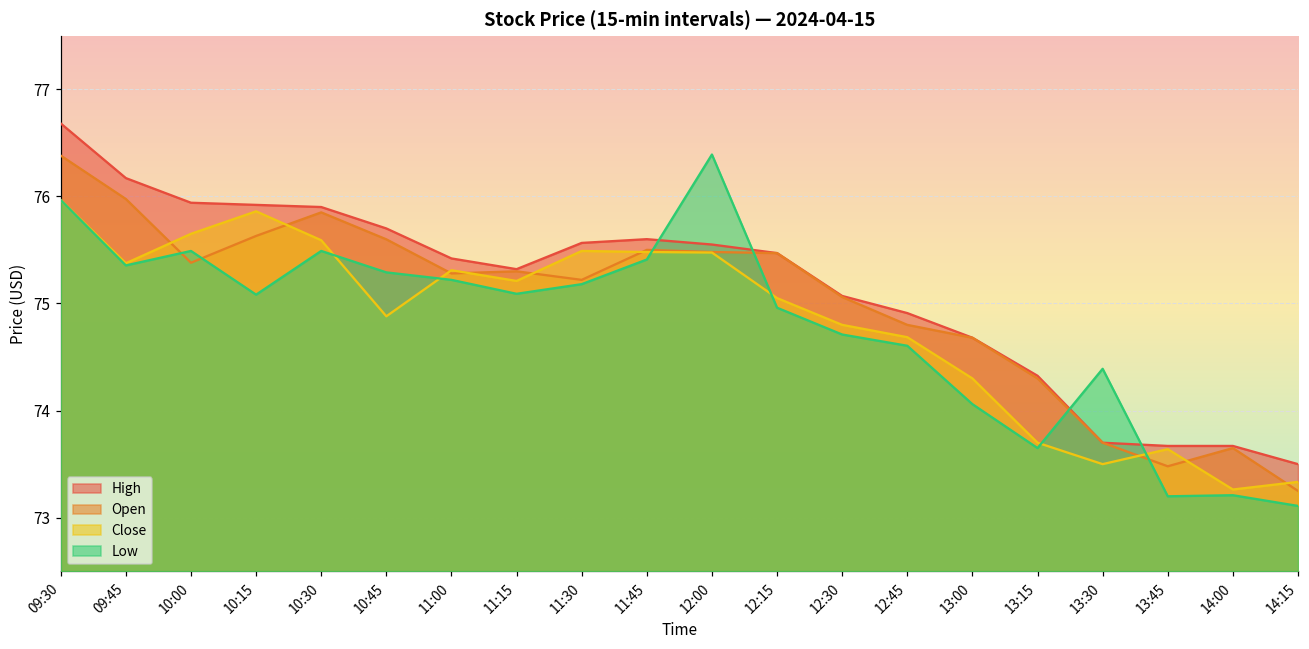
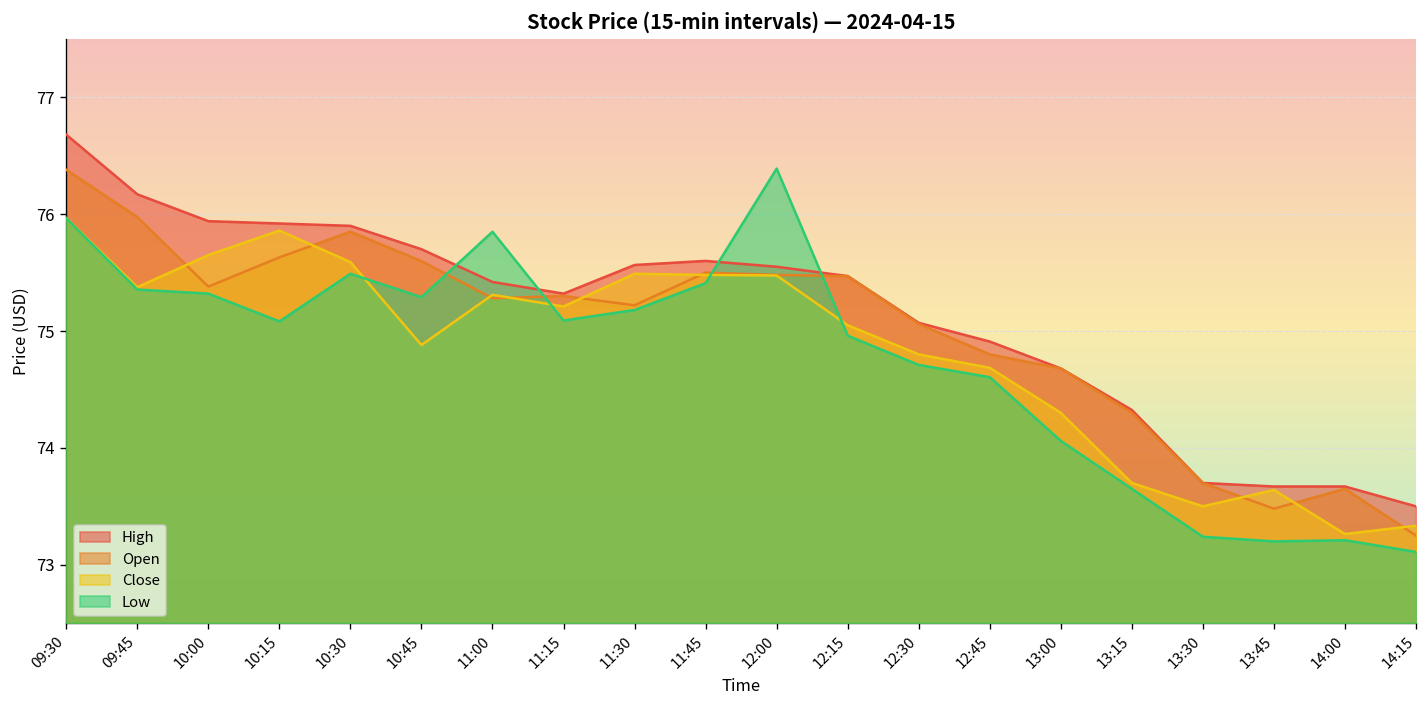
Low, 10:00: 75.5 -> 75.3
Low, 11:00: 75.2 -> 75.8
Low, 13:30: 74.4 -> 73.2
